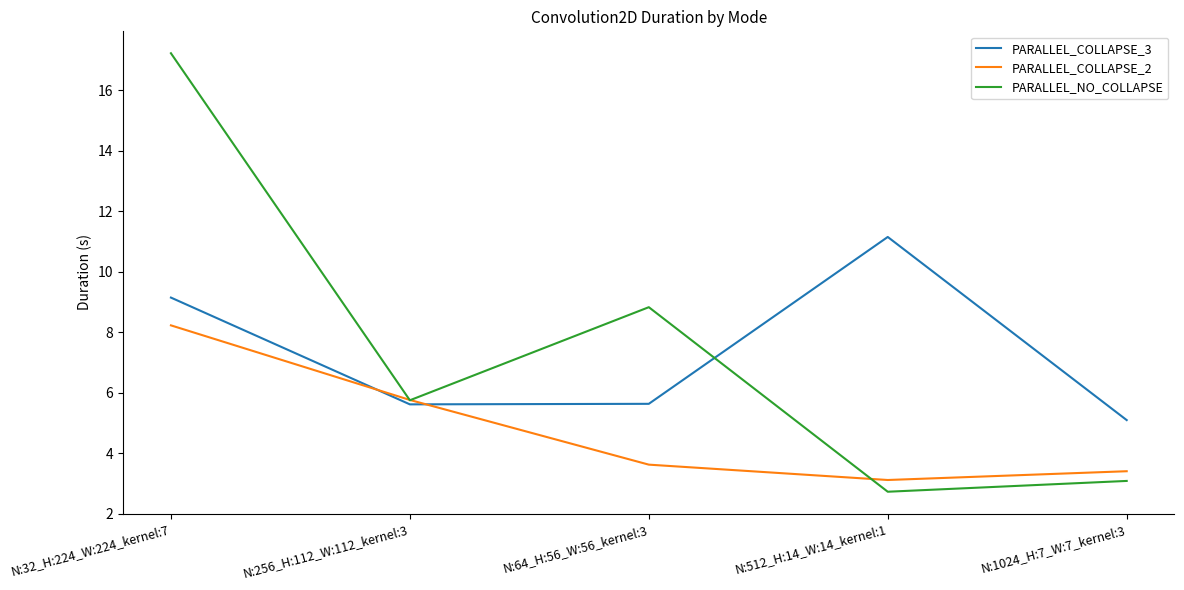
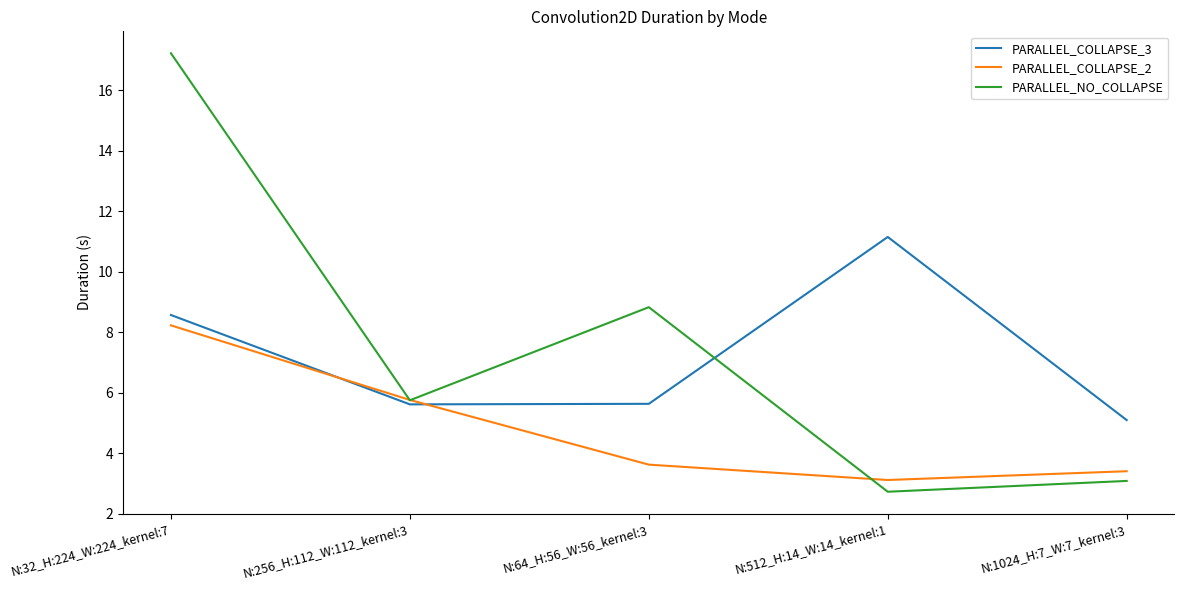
PARALLEL_COLLAPSE_3, N:32_H:224_W:224_kernel:7: 9.1 -> 8.6
